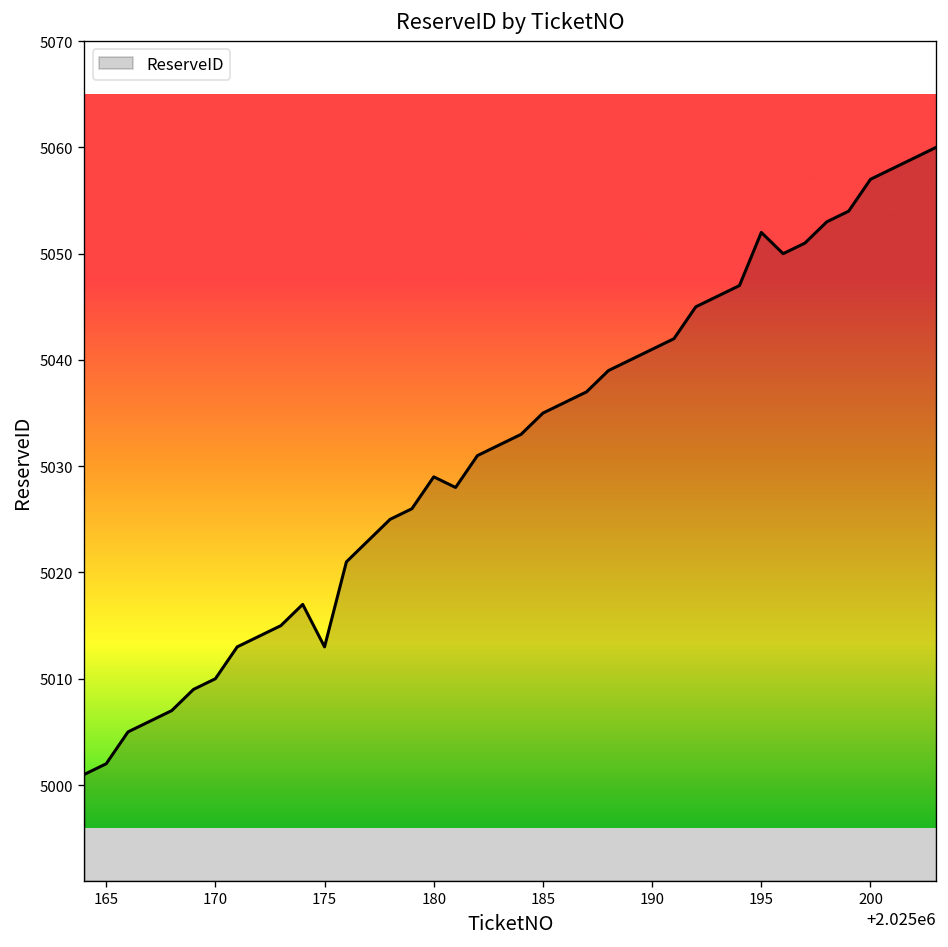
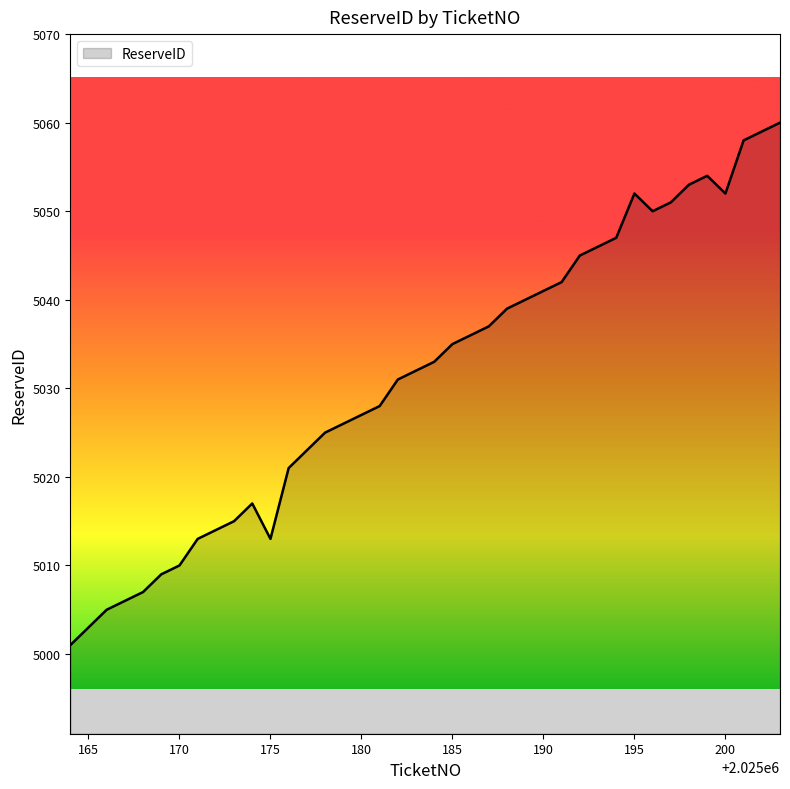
165: 5002 -> 5003
180: 5029 -> 5027
200: 5057 -> 5052
